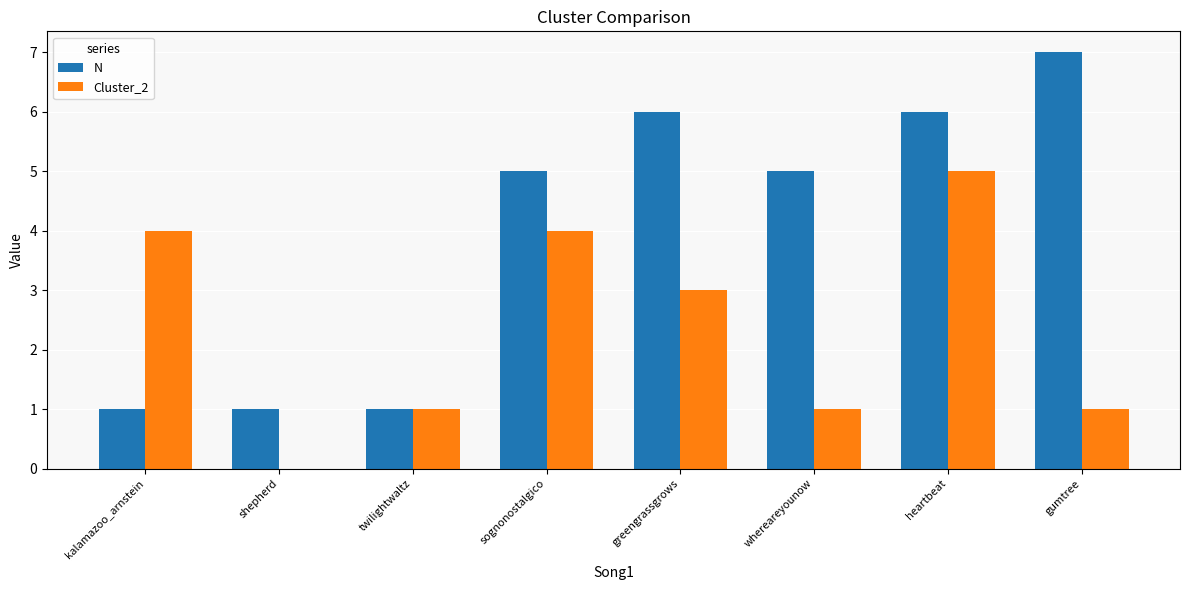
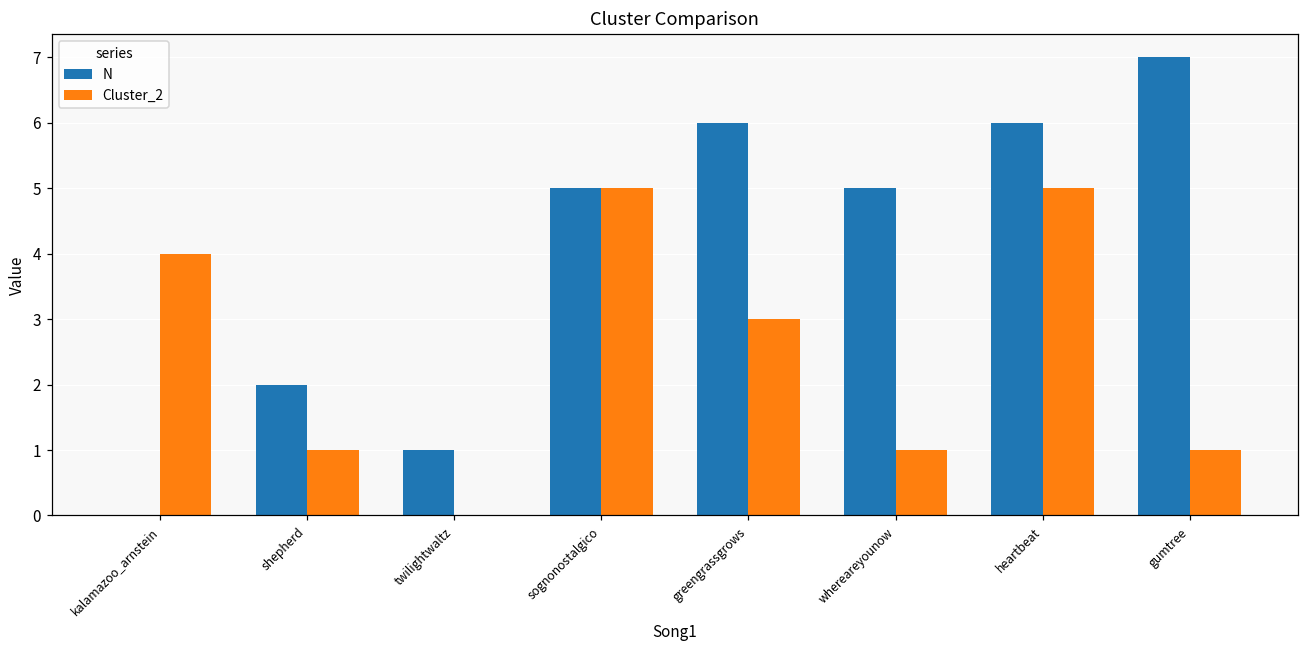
N, kalamazoo_arnstein: 1 -> 0
N, shepherd: 1 -> 2
Cluster_2, shepherd: 0 -> 1
Cluster_2, twilightwaltz: 1 -> 0
Cluster_2, sognonostalgico: 4 -> 5
